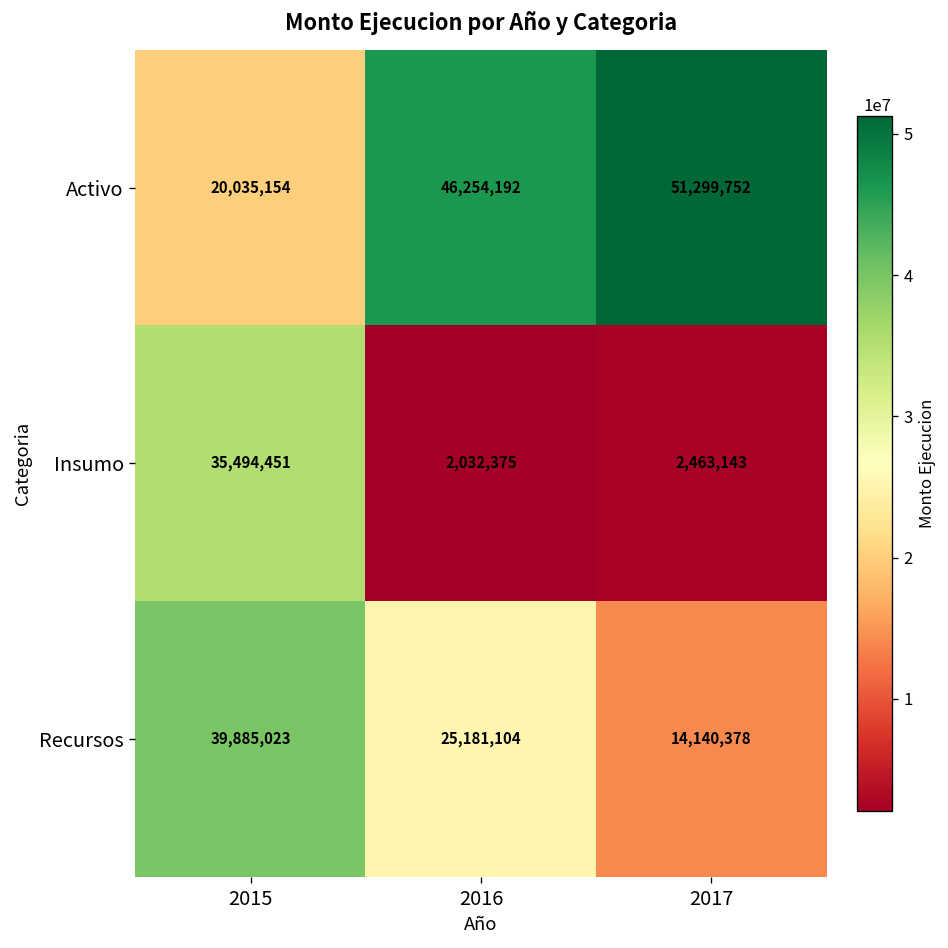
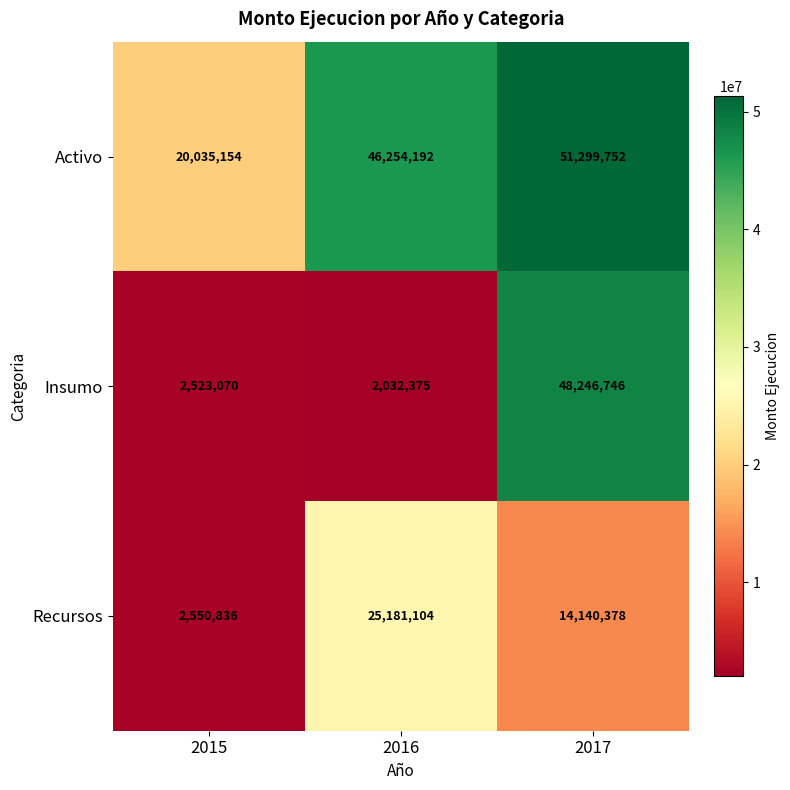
Insumo, 2015: 35,494,451 -> 2,523,070
Insumo, 2017: 2,463,143 -> 48,246,746
Recursos, 2015: 39,885,023 -> 2,550,836
